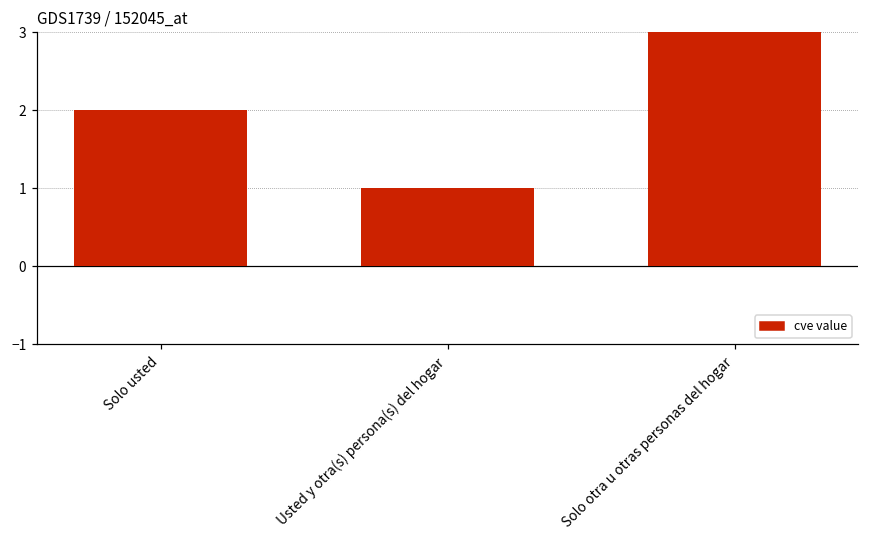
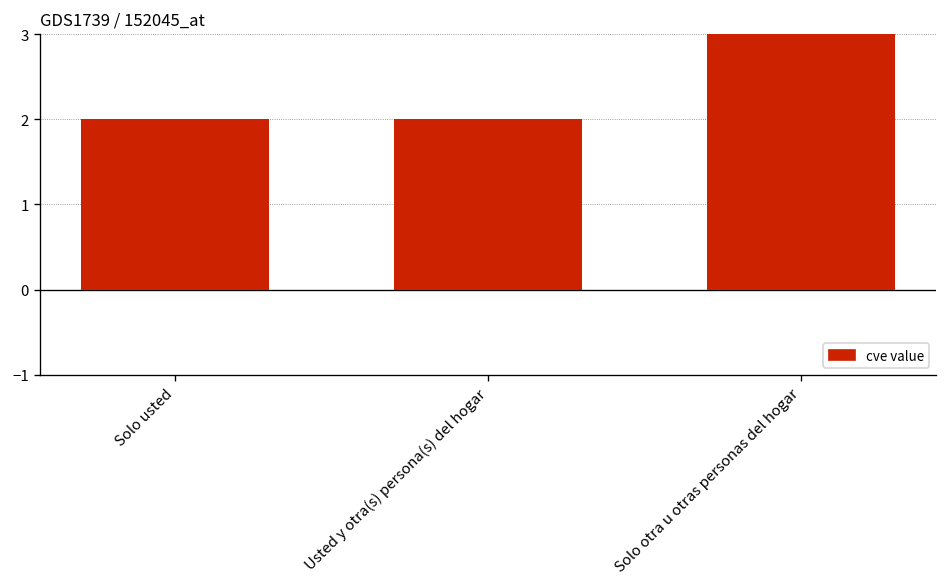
Usted y otra(s) persona(s) del hogar: 1 -> 2
